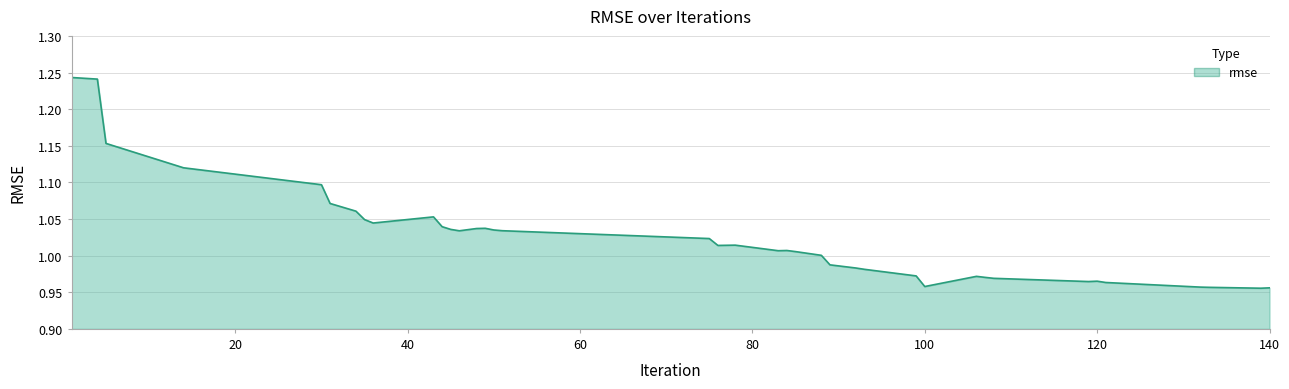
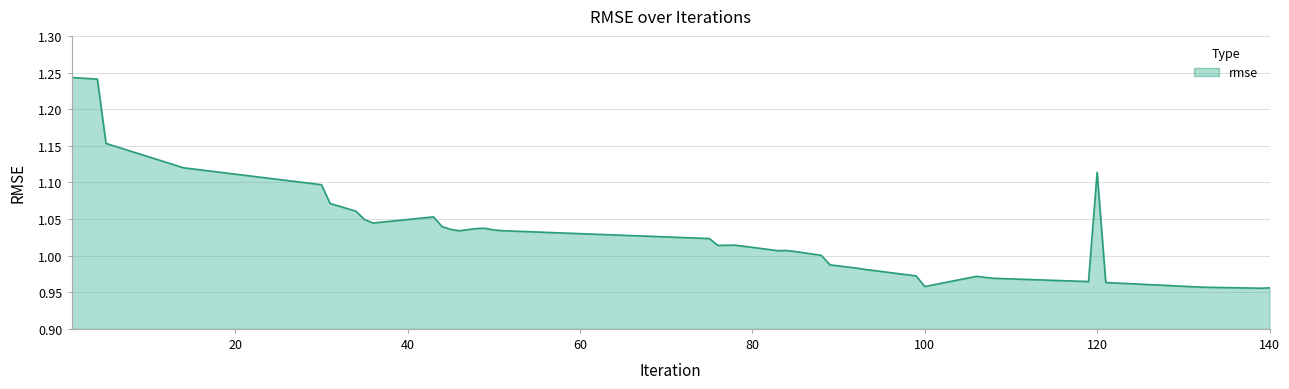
120: 0.97 -> 1.11
